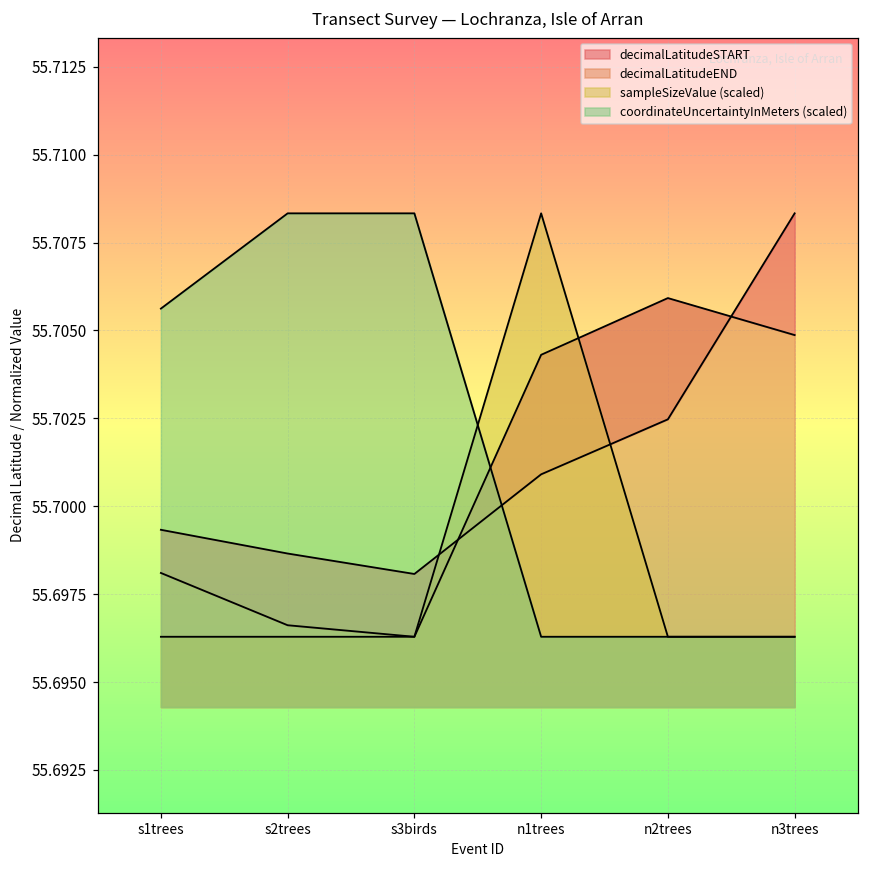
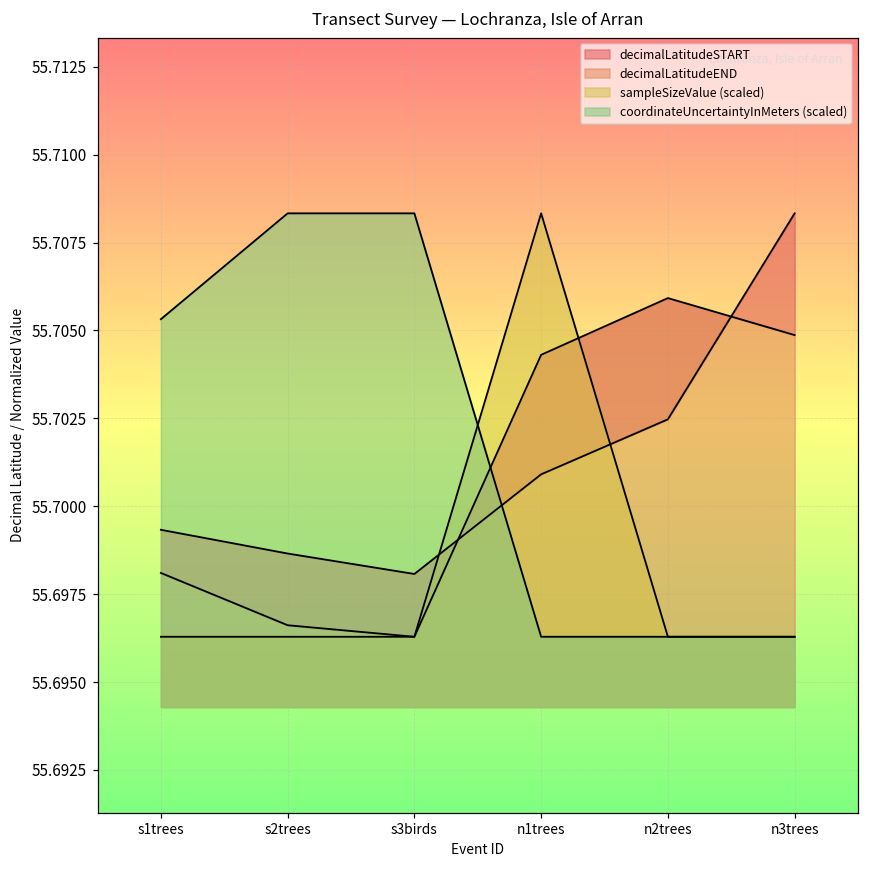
coordinateUncertaintyInMeters (scaled), s1trees: 55.7056 -> 55.7053
